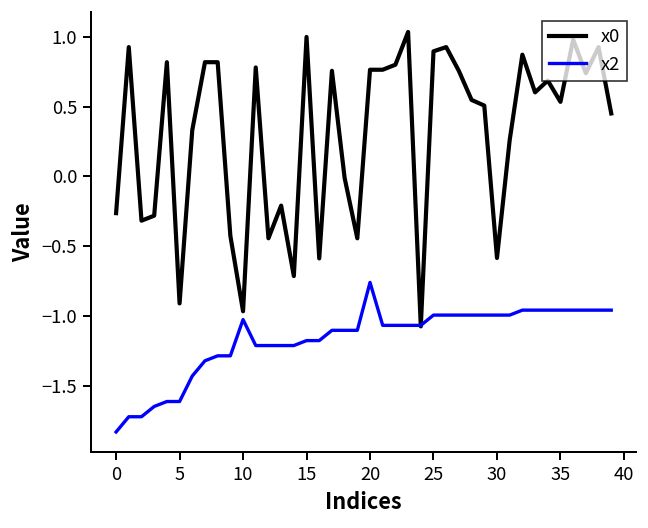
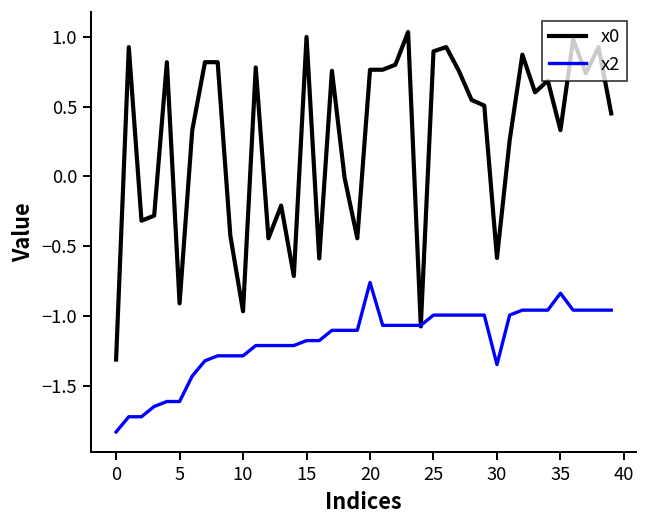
x0, 0: -0.26 -> -1.31
x2, 10: -1.03 -> -1.29
x2, 30: -0.99 -> -1.35
x0, 35: 0.53 -> 0.33
x2, 35: -0.96 -> -0.84
